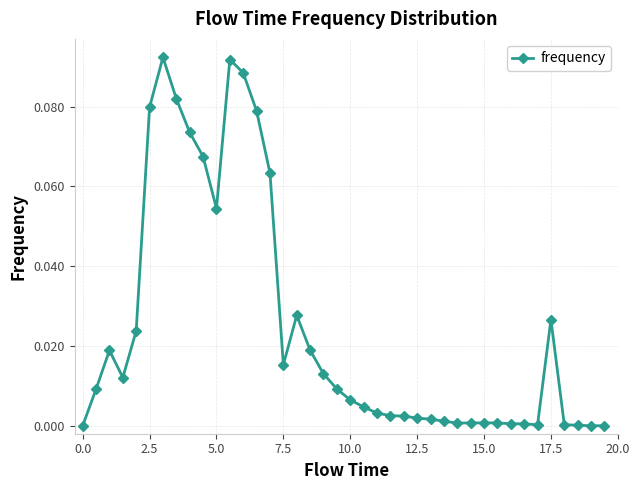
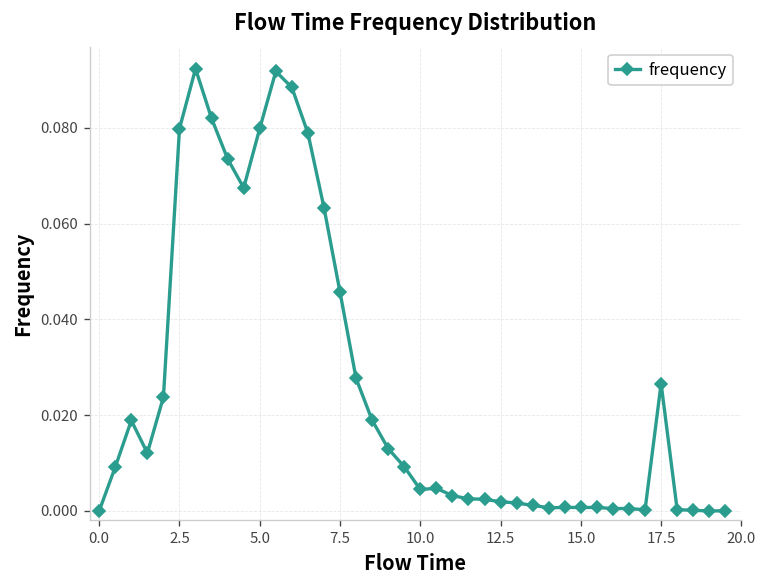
5.0: 0.054 -> 0.080
7.5: 0.015 -> 0.046
10.0: 0.006 -> 0.004
